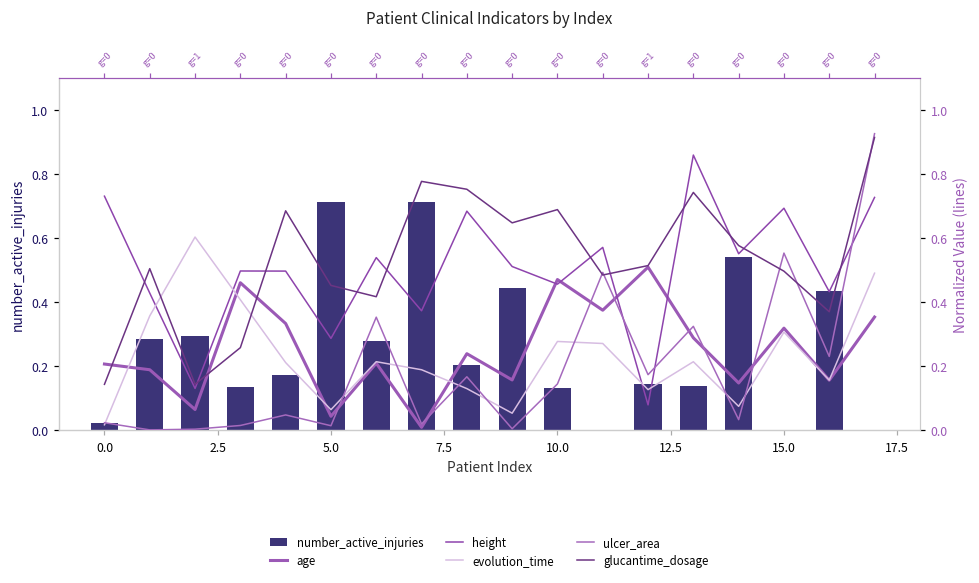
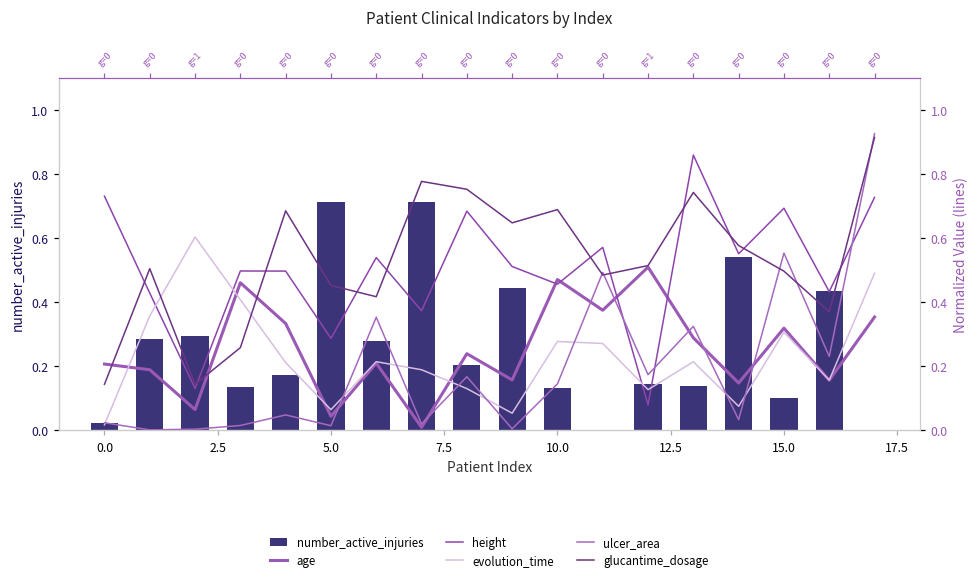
number_active_injuries, 15.0: 0.0 -> 0.1
